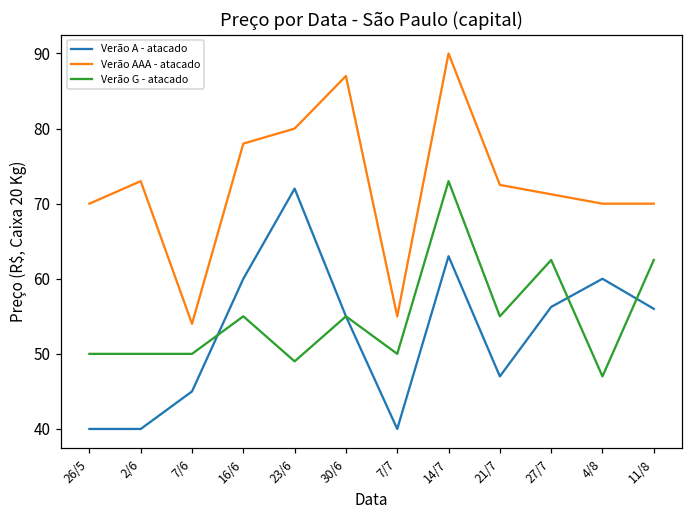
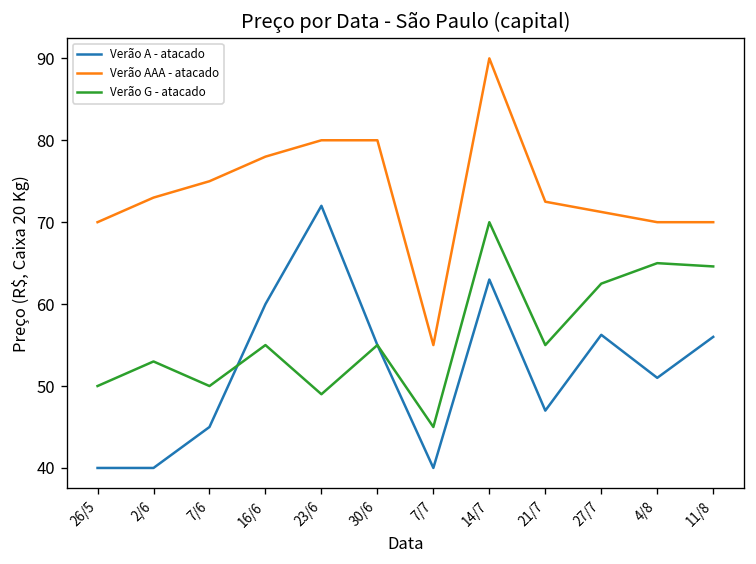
Verão G - atacado, 2/6: 50 -> 53
Verão AAA - atacado, 7/6: 54 -> 75
Verão AAA - atacado, 30/6: 87 -> 80
Verão G - atacado, 7/7: 50 -> 45
Verão G - atacado, 14/7: 73 -> 70
Verão A - atacado, 4/8: 60 -> 51
Verão G - atacado, 4/8: 47 -> 65
Verão G - atacado, 11/8: 63 -> 65
